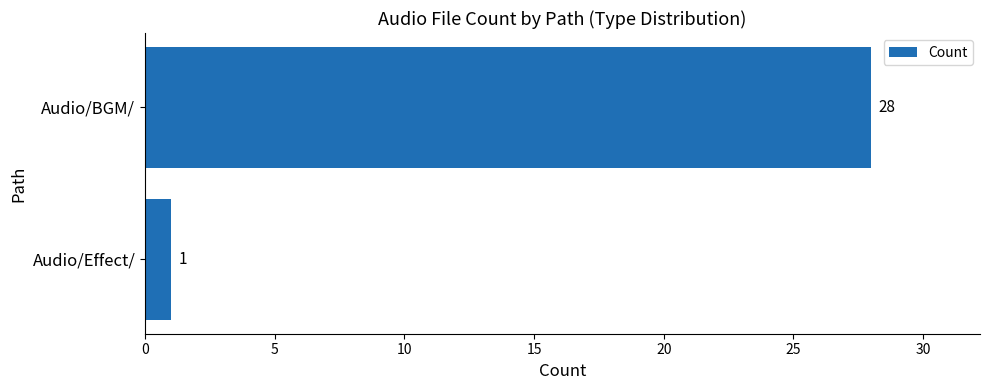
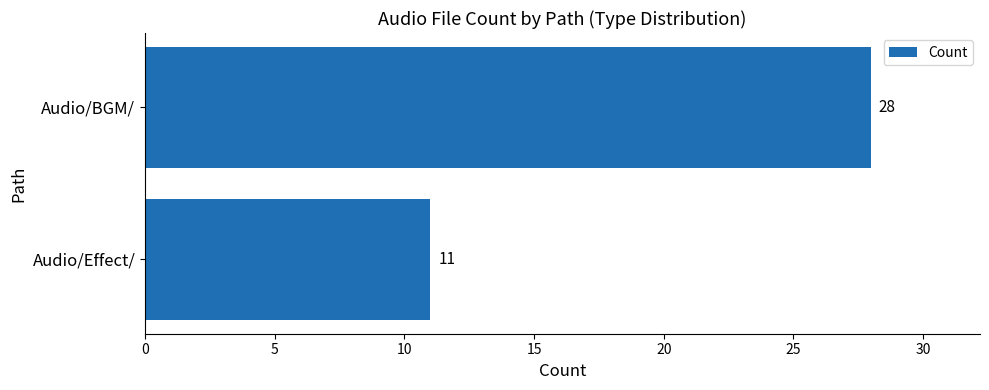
Audio/Effect/: 1 -> 11
